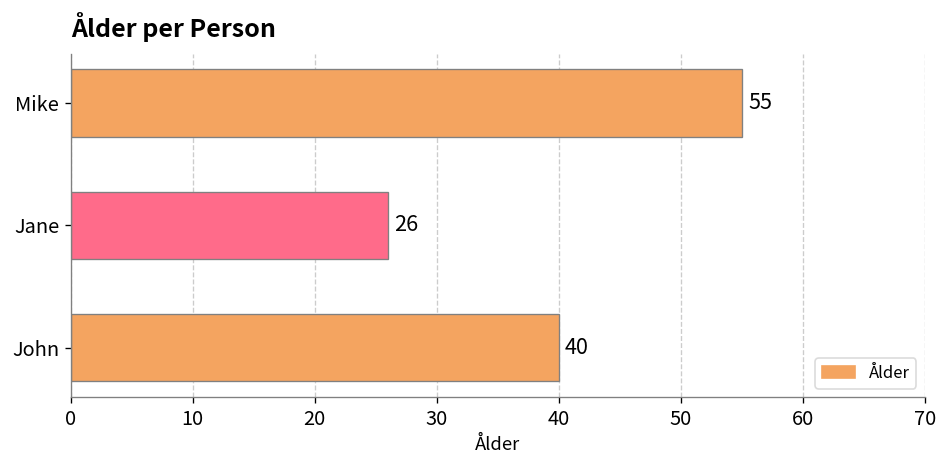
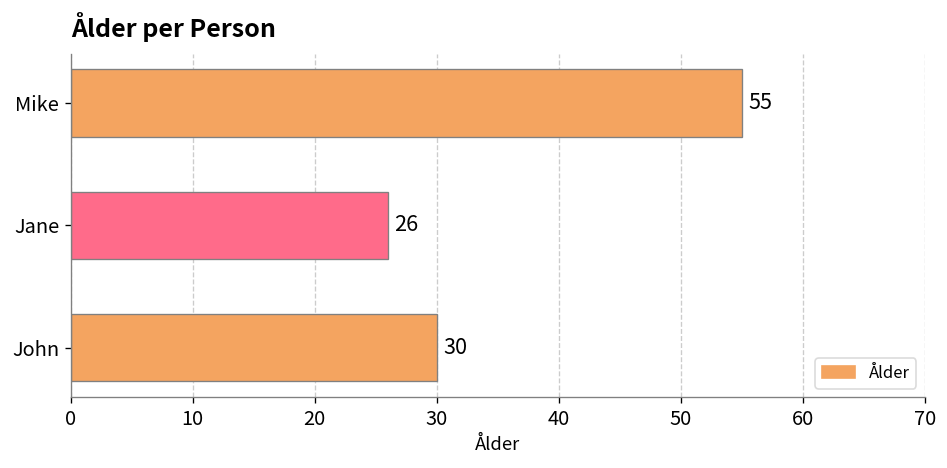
John: 40 -> 30
